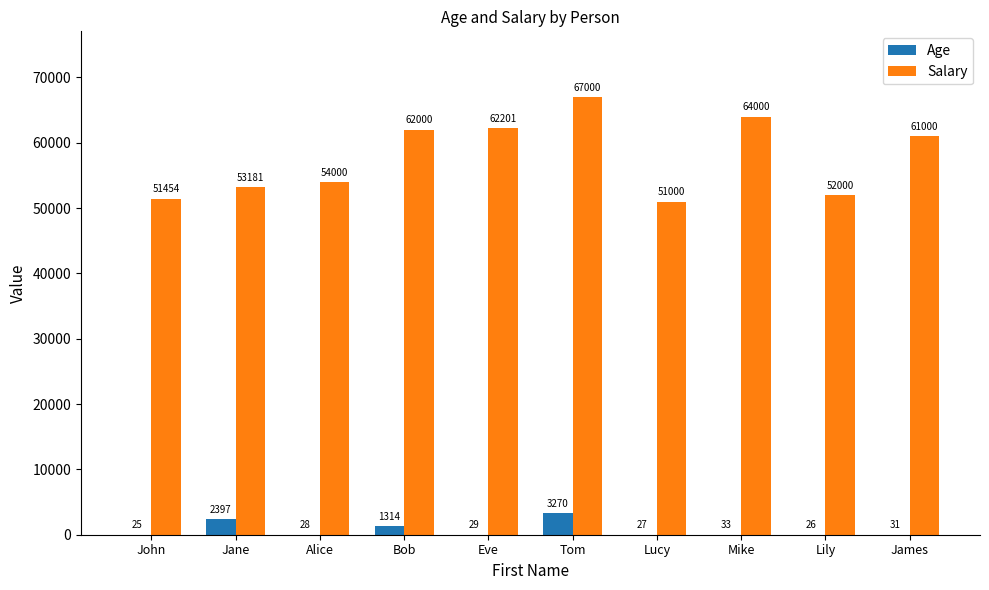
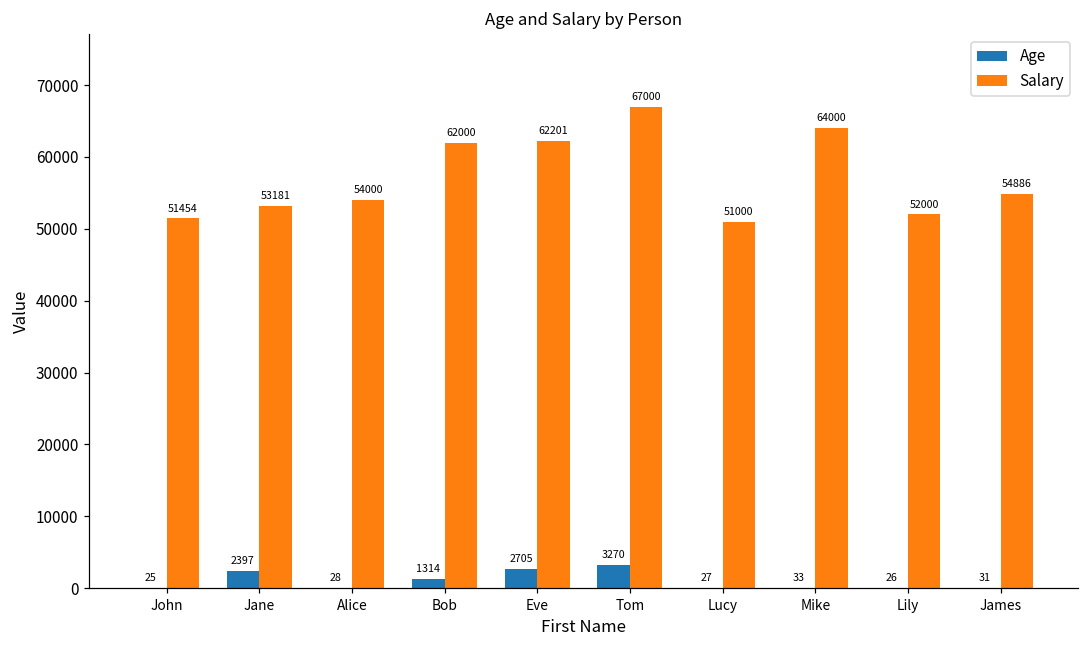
Age, Eve: 29 -> 2705
Salary, James: 61000 -> 54886
